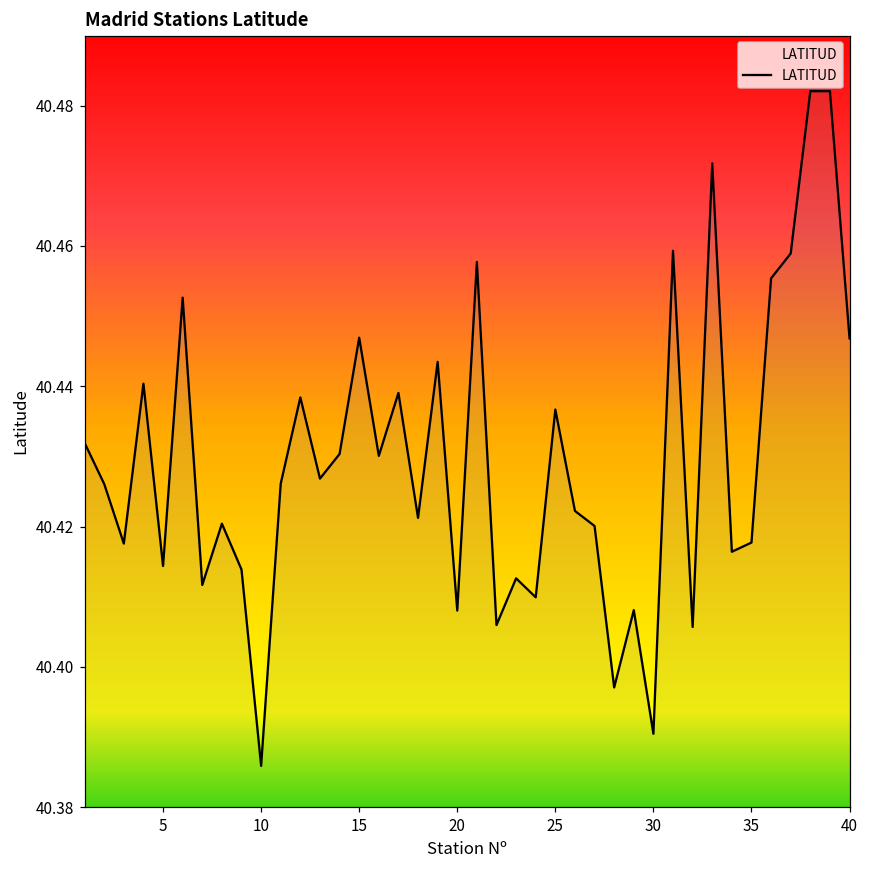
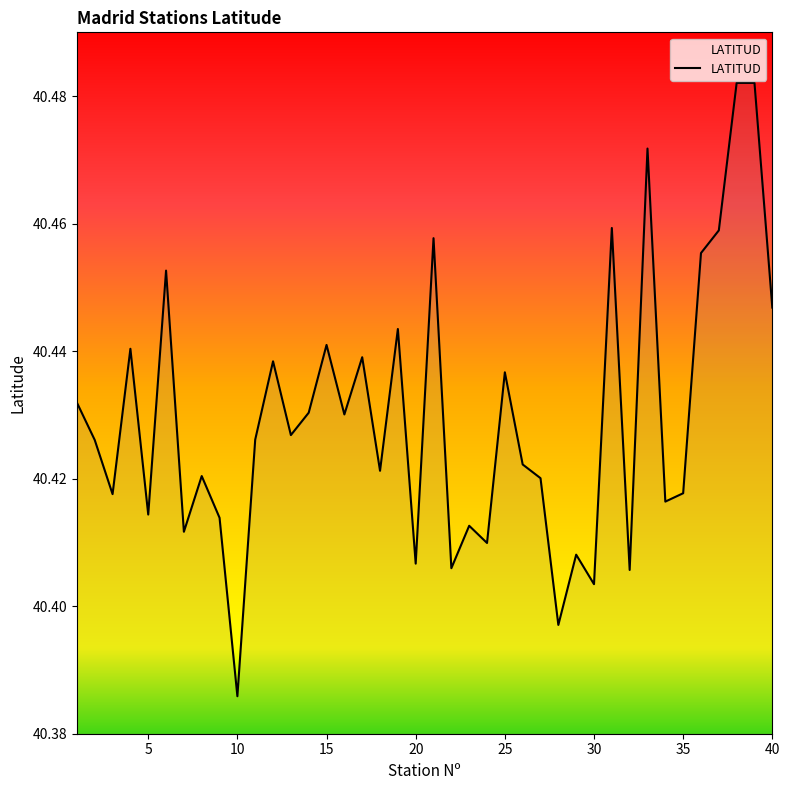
15: 40.447 -> 40.441
20: 40.408 -> 40.407
30: 40.390 -> 40.403
